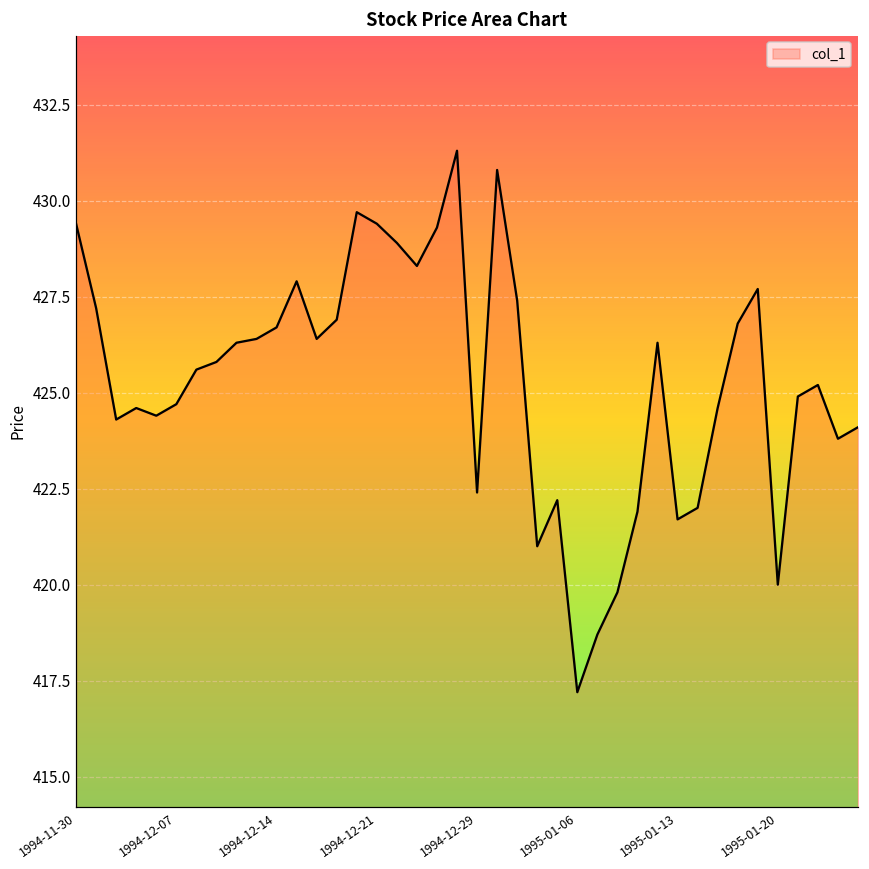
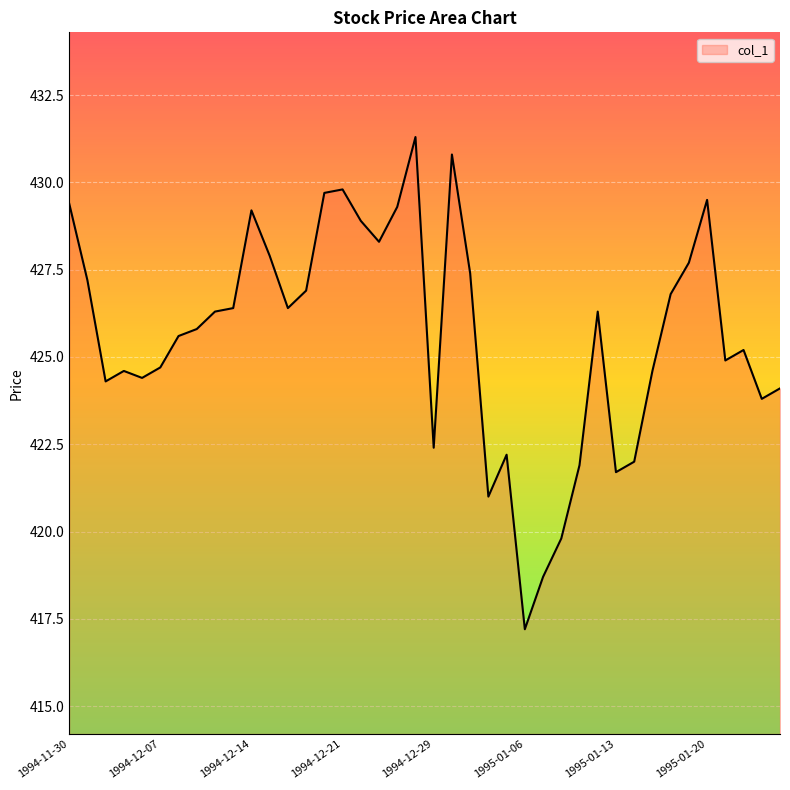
1994-12-14: 426.7 -> 429.2
1994-12-21: 429.4 -> 429.8
1995-01-20: 420.0 -> 429.5
